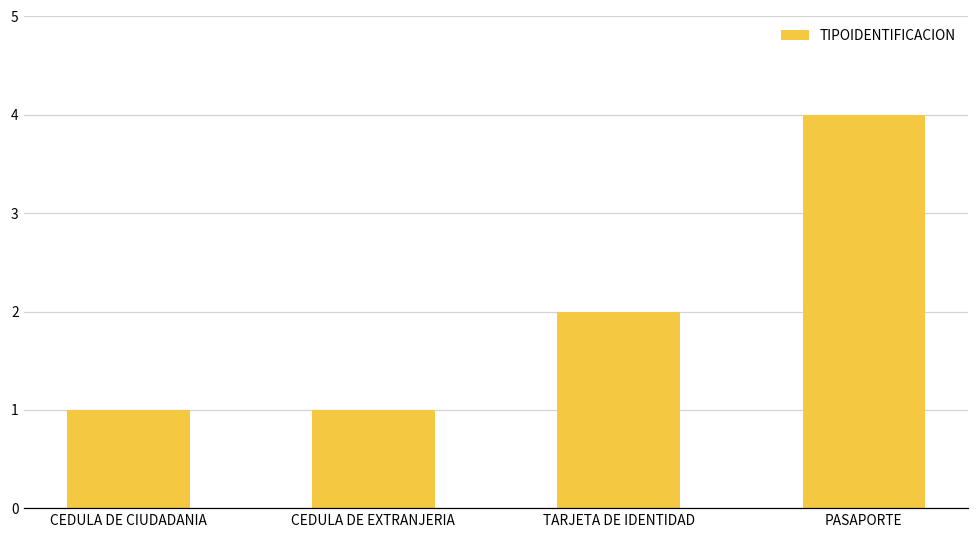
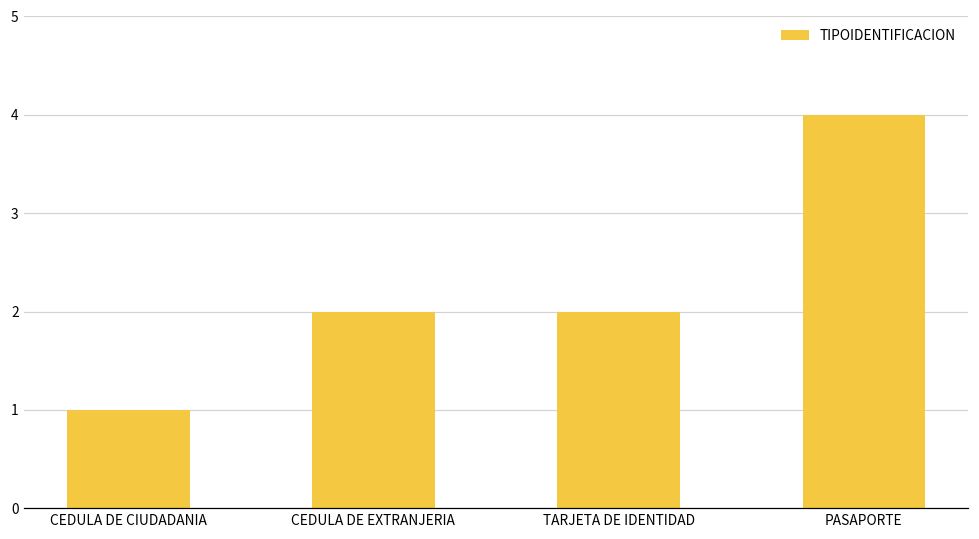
CEDULA DE EXTRANJERIA: 1 -> 2
